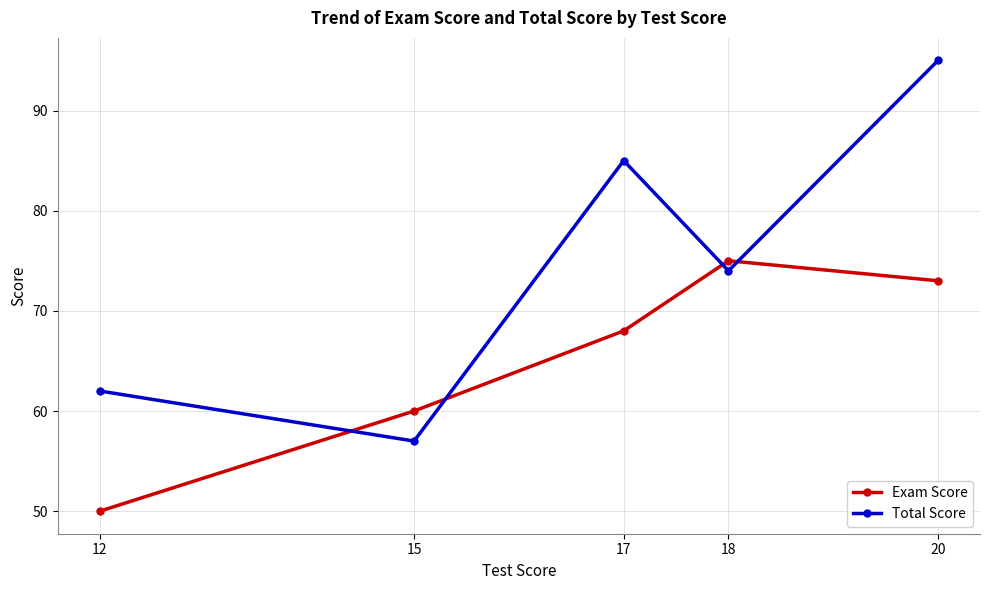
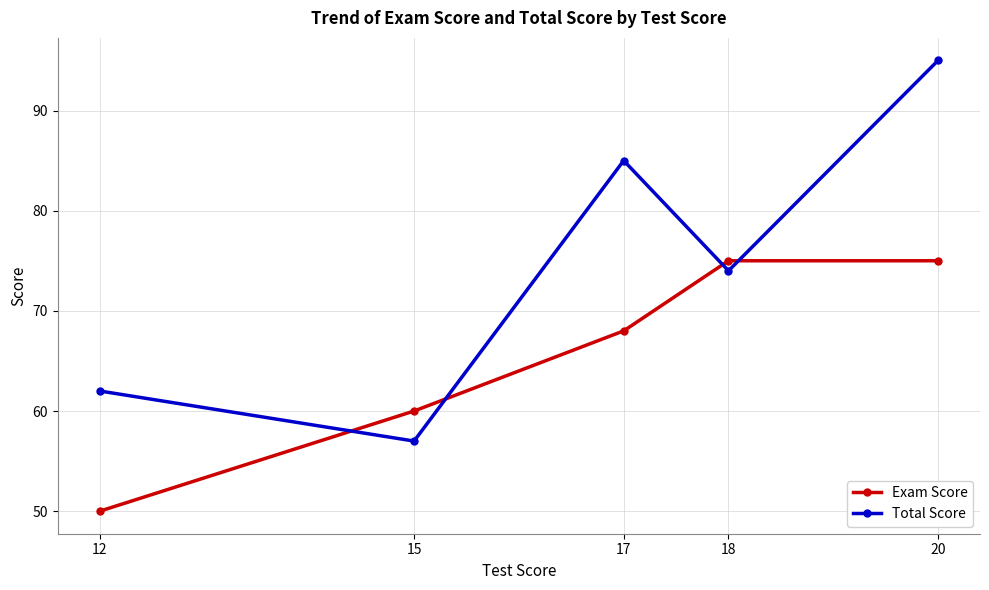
Exam Score, 20: 73 -> 75
